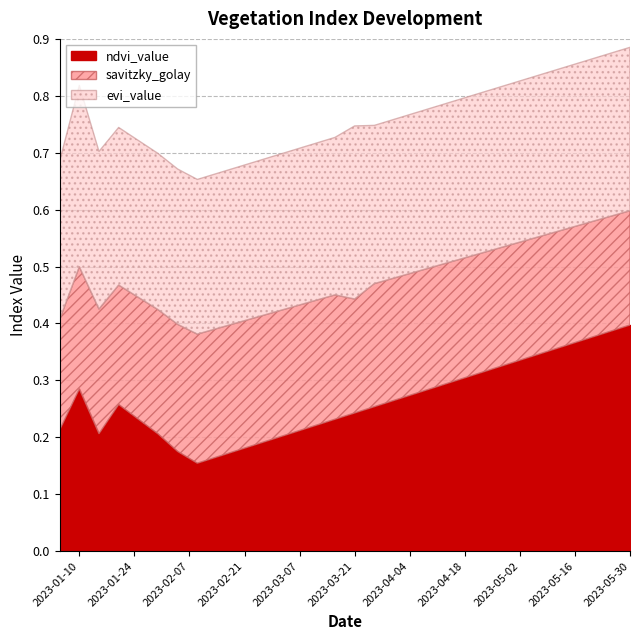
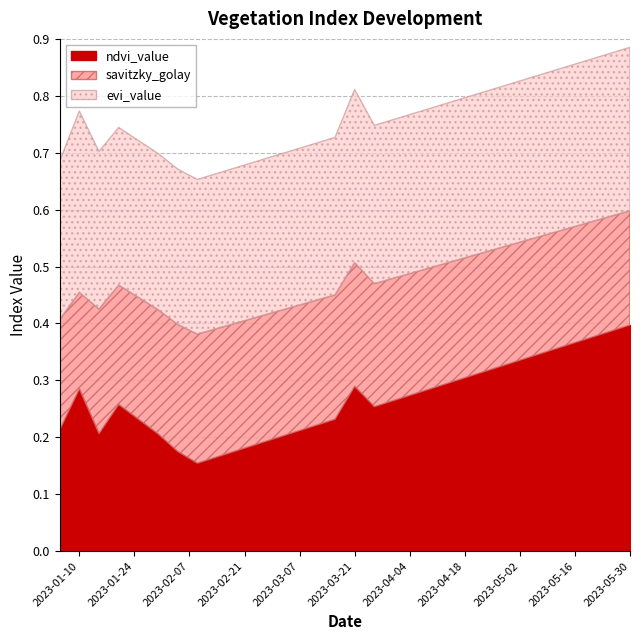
savitzky_golay, 2023-01-10: 0.21 -> 0.17
ndvi_value, 2023-03-21: 0.24 -> 0.29
savitzky_golay, 2023-03-21: 0.20 -> 0.22
